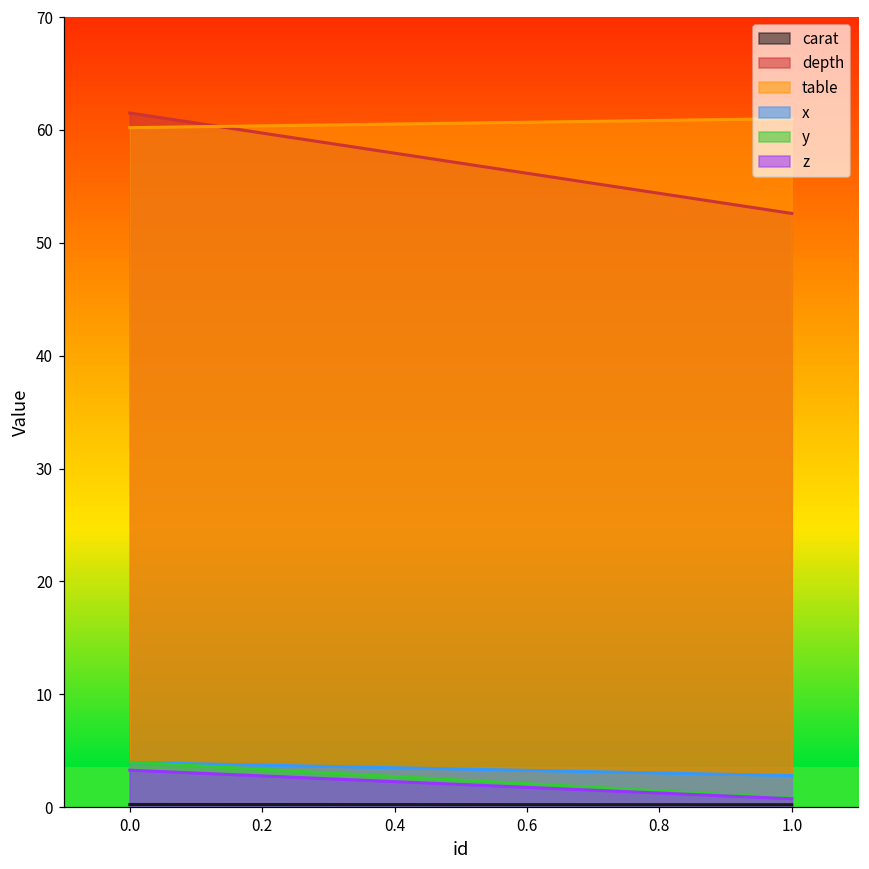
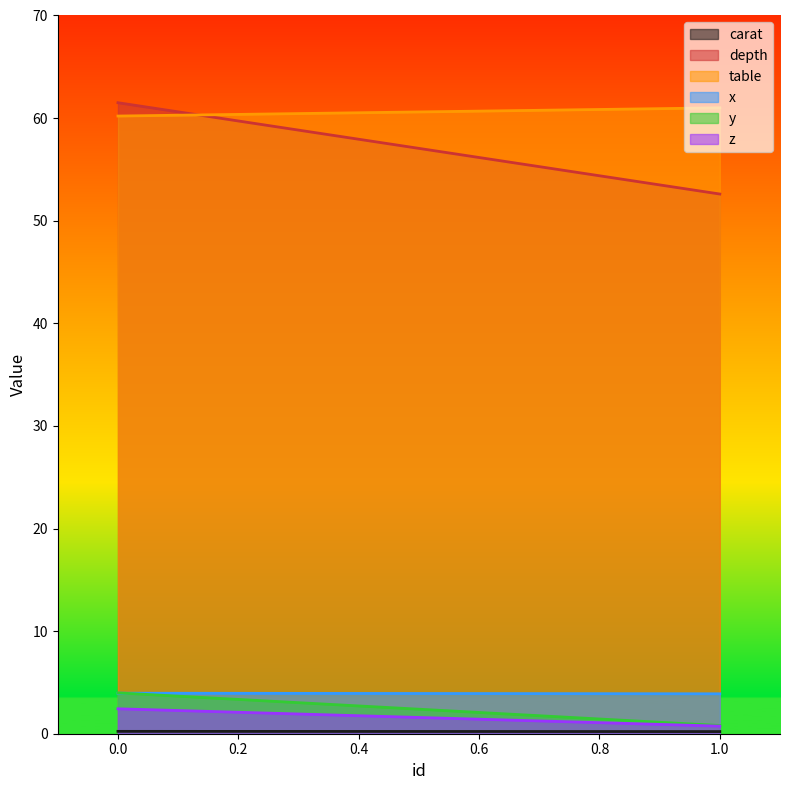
z, 0.0: 3.3 -> 2.4
x, 1.0: 2.8 -> 3.9
